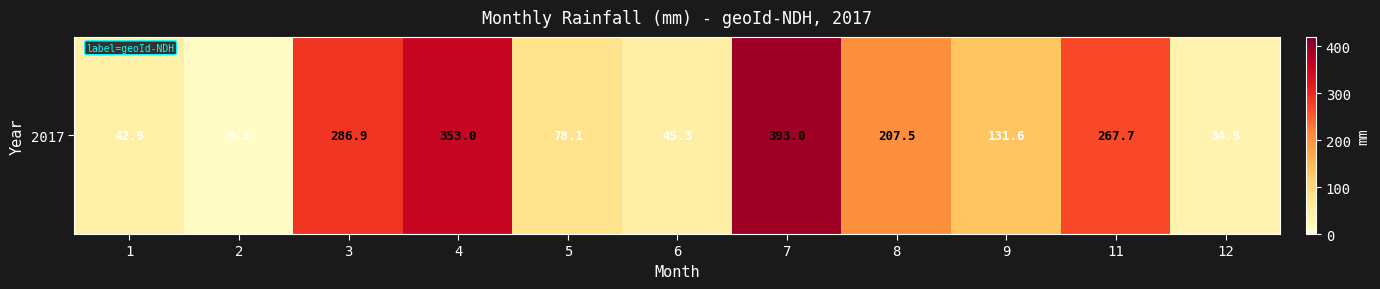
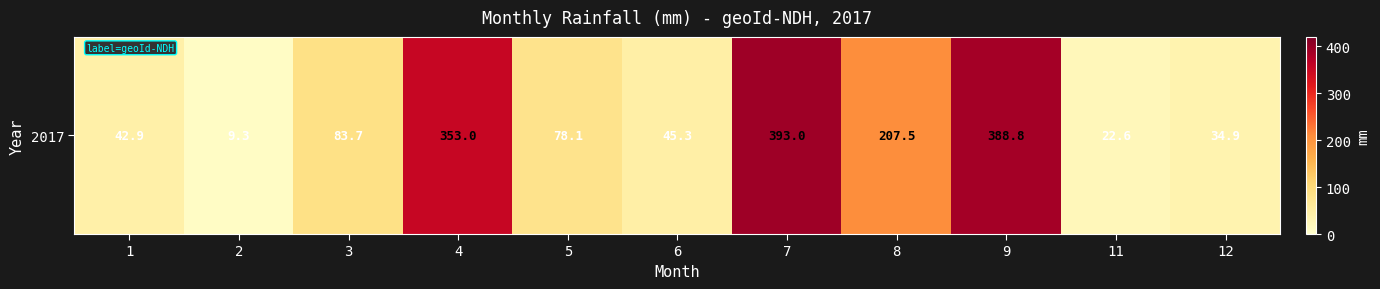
2017, 3: 286.9 -> 83.7
2017, 9: 131.6 -> 388.8
2017, 11: 267.7 -> 22.6
